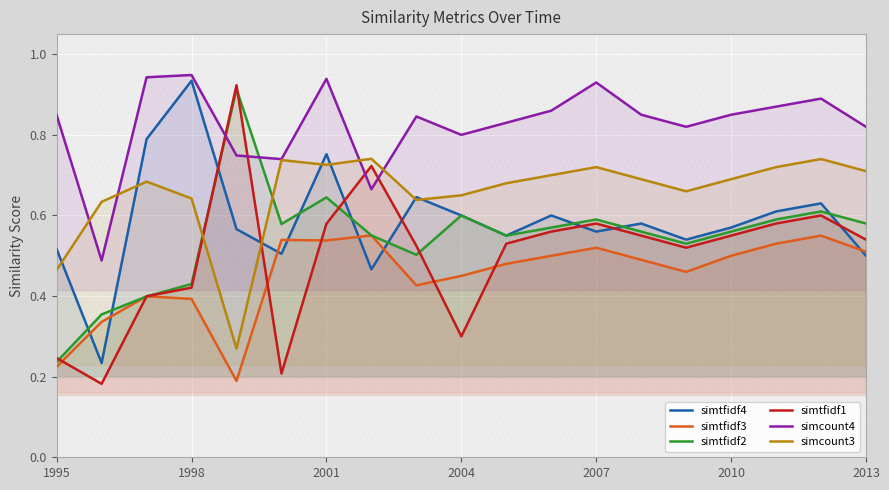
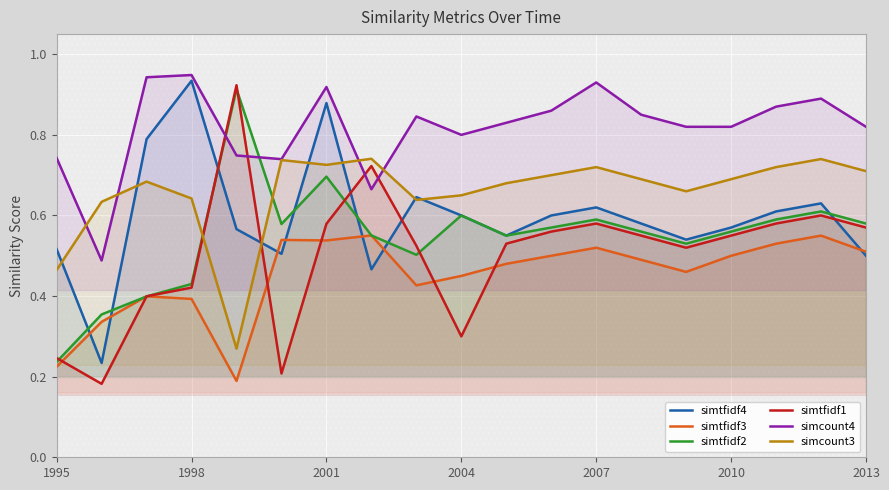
simcount4, 1995: 0.85 -> 0.74
simtfidf4, 2001: 0.75 -> 0.88
simtfidf2, 2001: 0.64 -> 0.70
simcount4, 2001: 0.94 -> 0.92
simtfidf4, 2007: 0.56 -> 0.62
simcount4, 2010: 0.85 -> 0.82
simtfidf1, 2013: 0.54 -> 0.57
